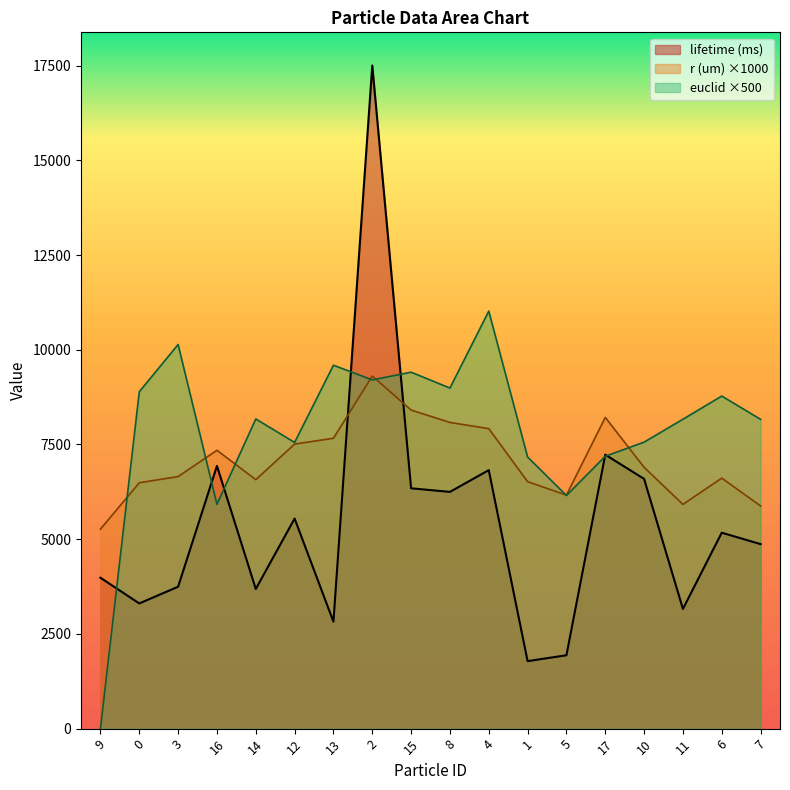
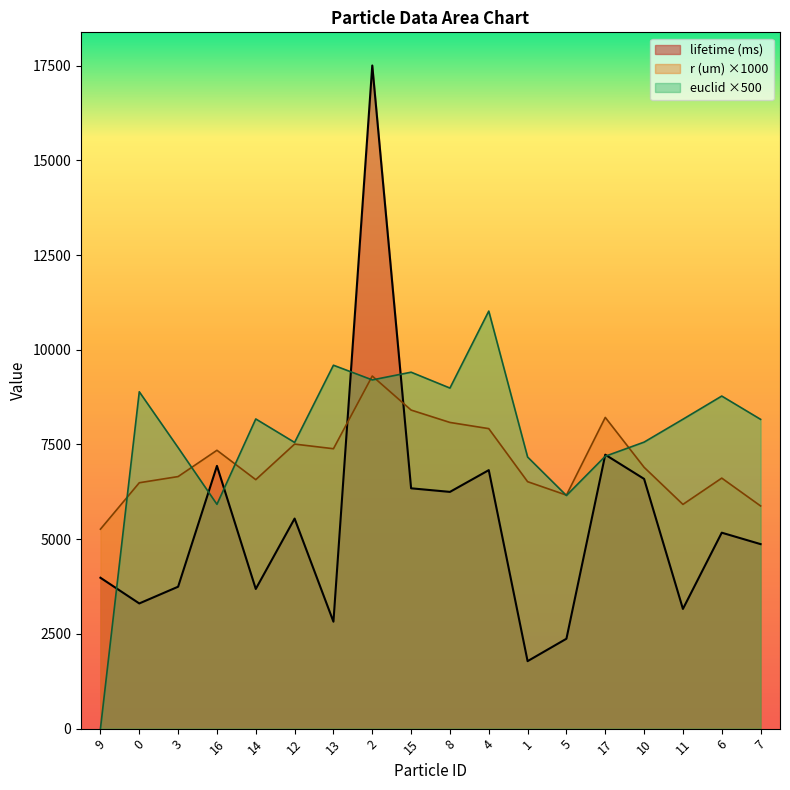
euclid ×500, 3: 10100 -> 7400
r (um) ×1000, 13: 7700 -> 7400
lifetime (ms), 5: 1900 -> 2400
